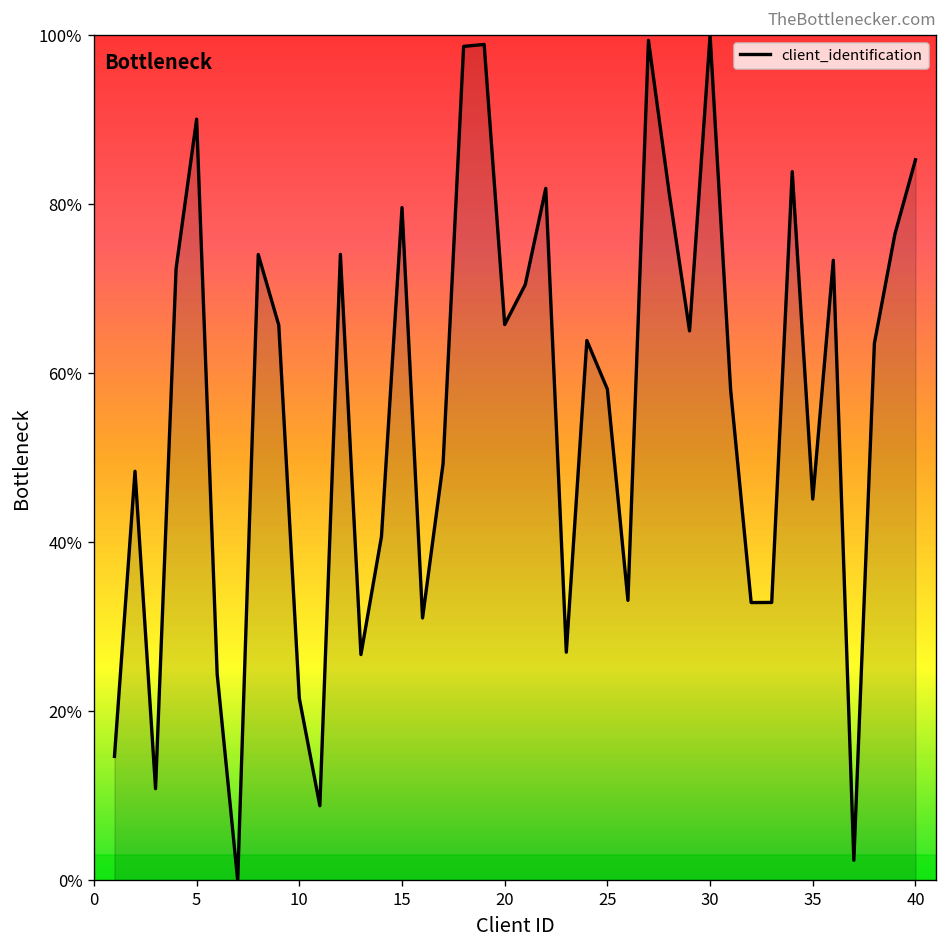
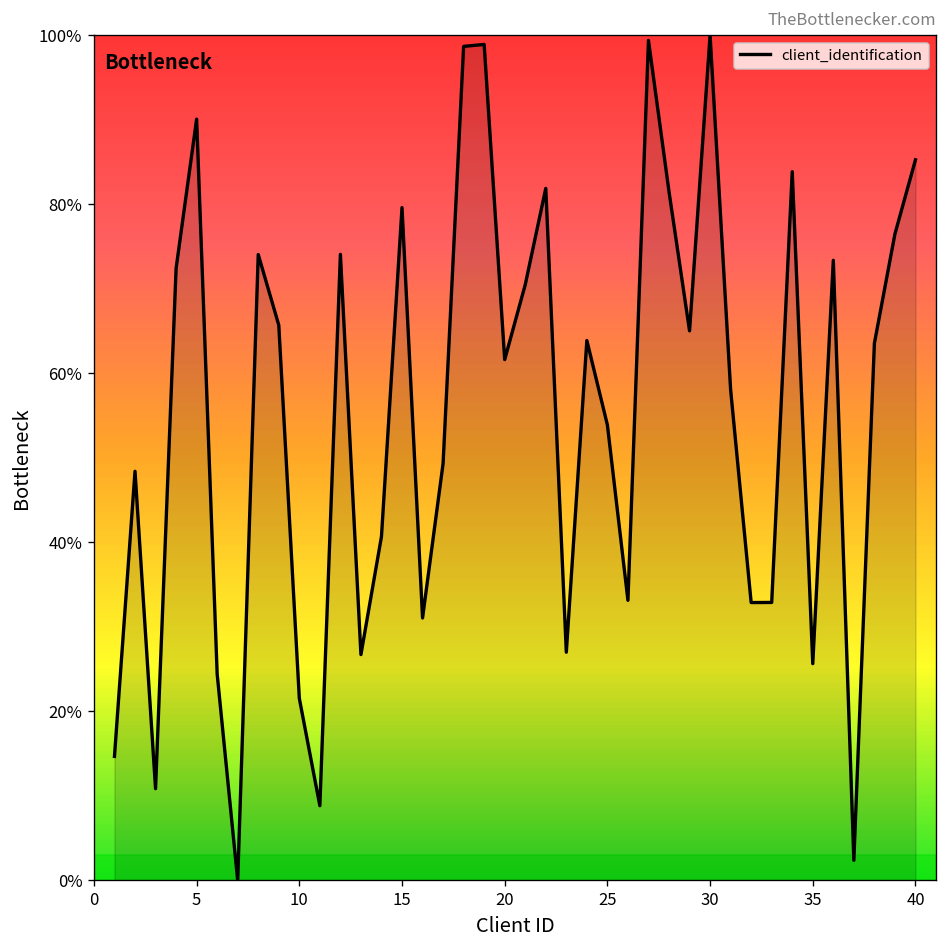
20: 66% -> 62%
25: 58% -> 54%
35: 45% -> 26%
